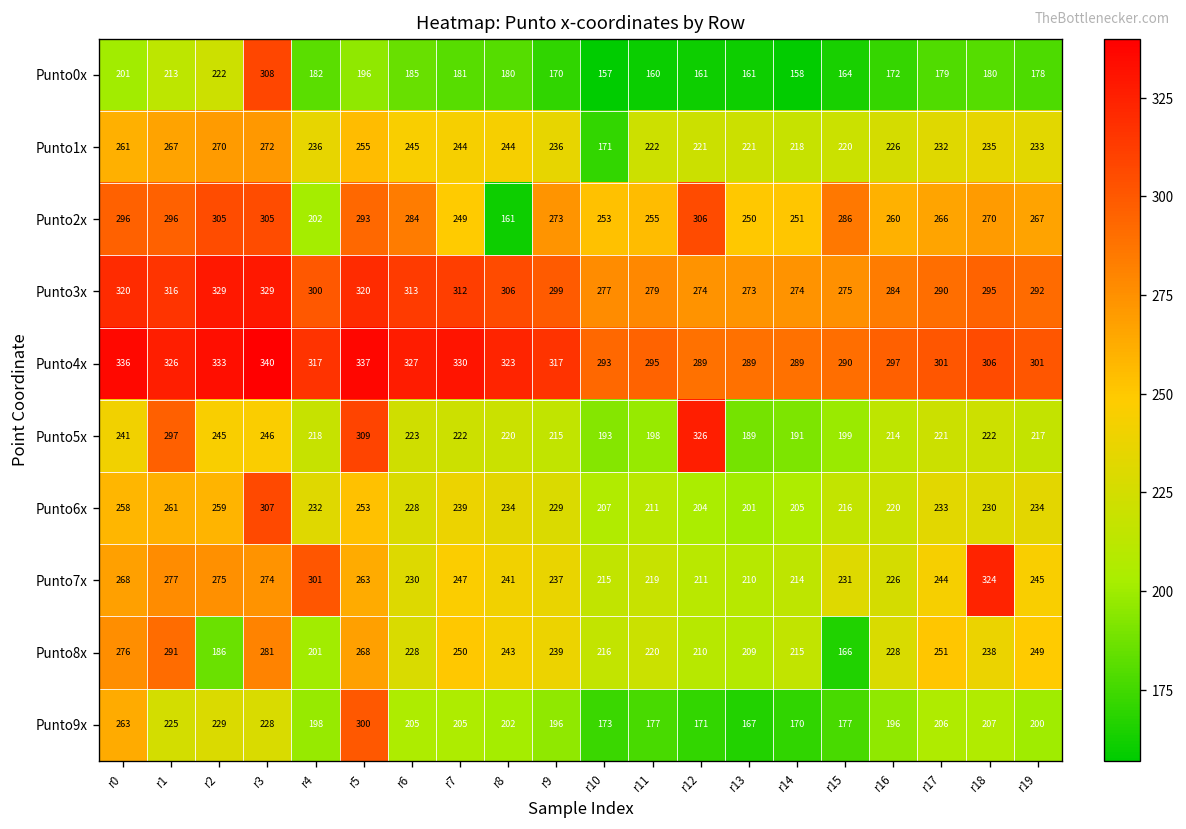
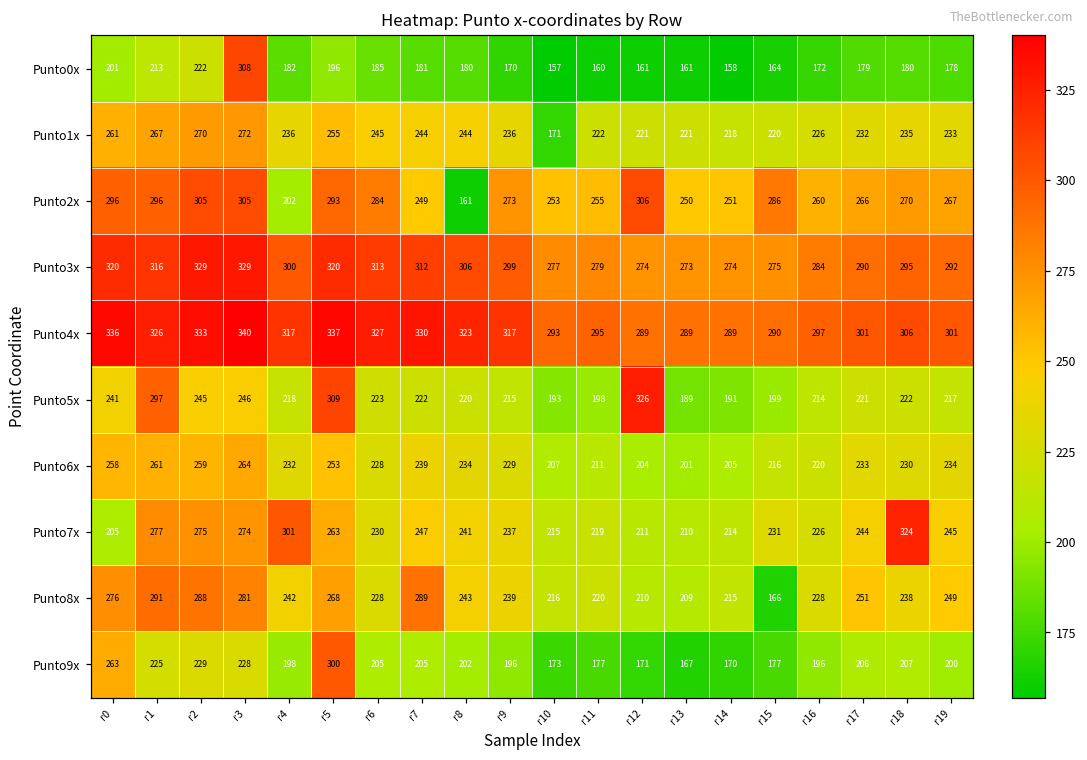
Punto6x, r3: 307 -> 264
Punto7x, r0: 268 -> 205
Punto8x, r2: 186 -> 288
Punto8x, r4: 201 -> 242
Punto8x, r7: 250 -> 289
